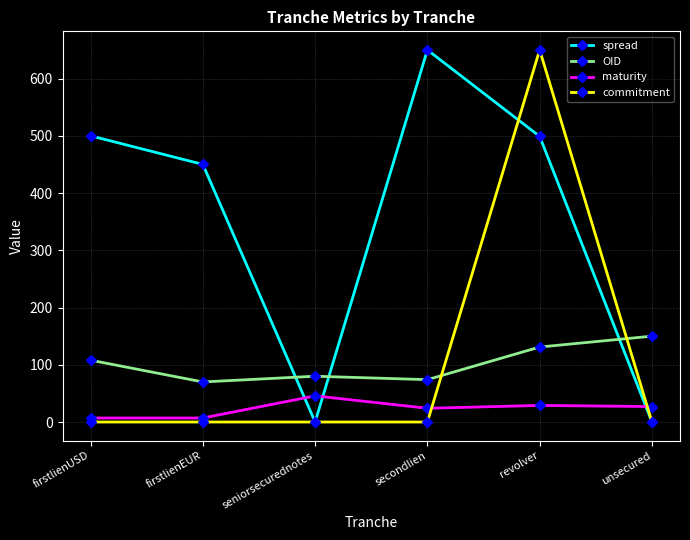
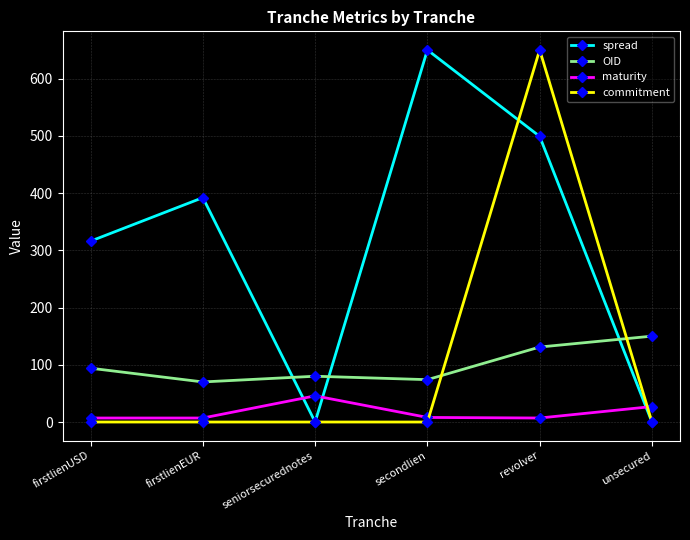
spread, firstlienUSD: 500 -> 320
OID, firstlienUSD: 110 -> 90
spread, firstlienEUR: 450 -> 390
maturity, secondlien: 20 -> 10
maturity, revolver: 30 -> 10
